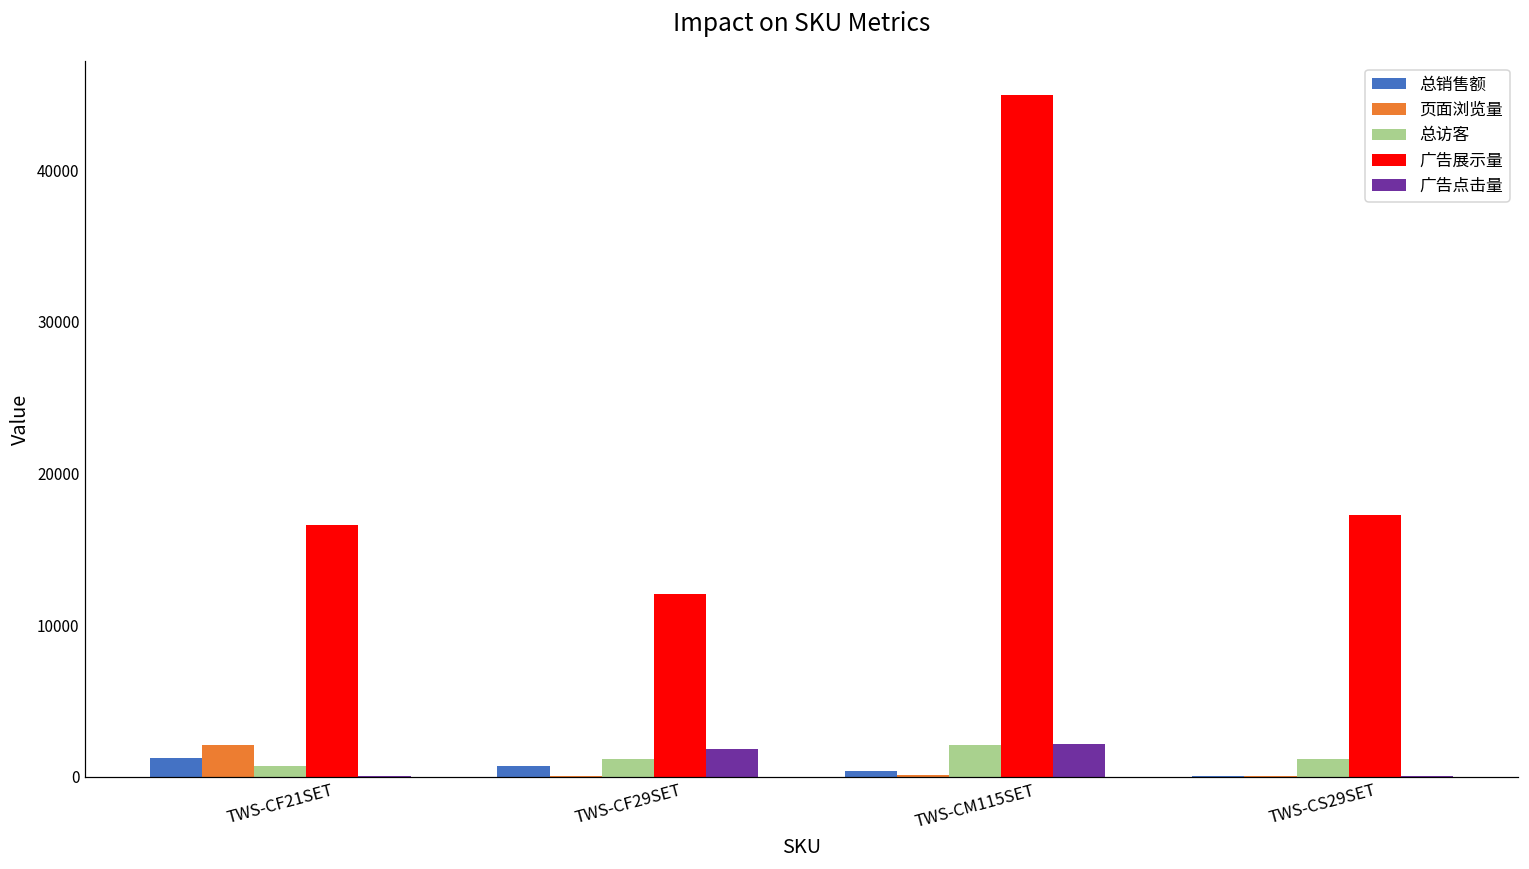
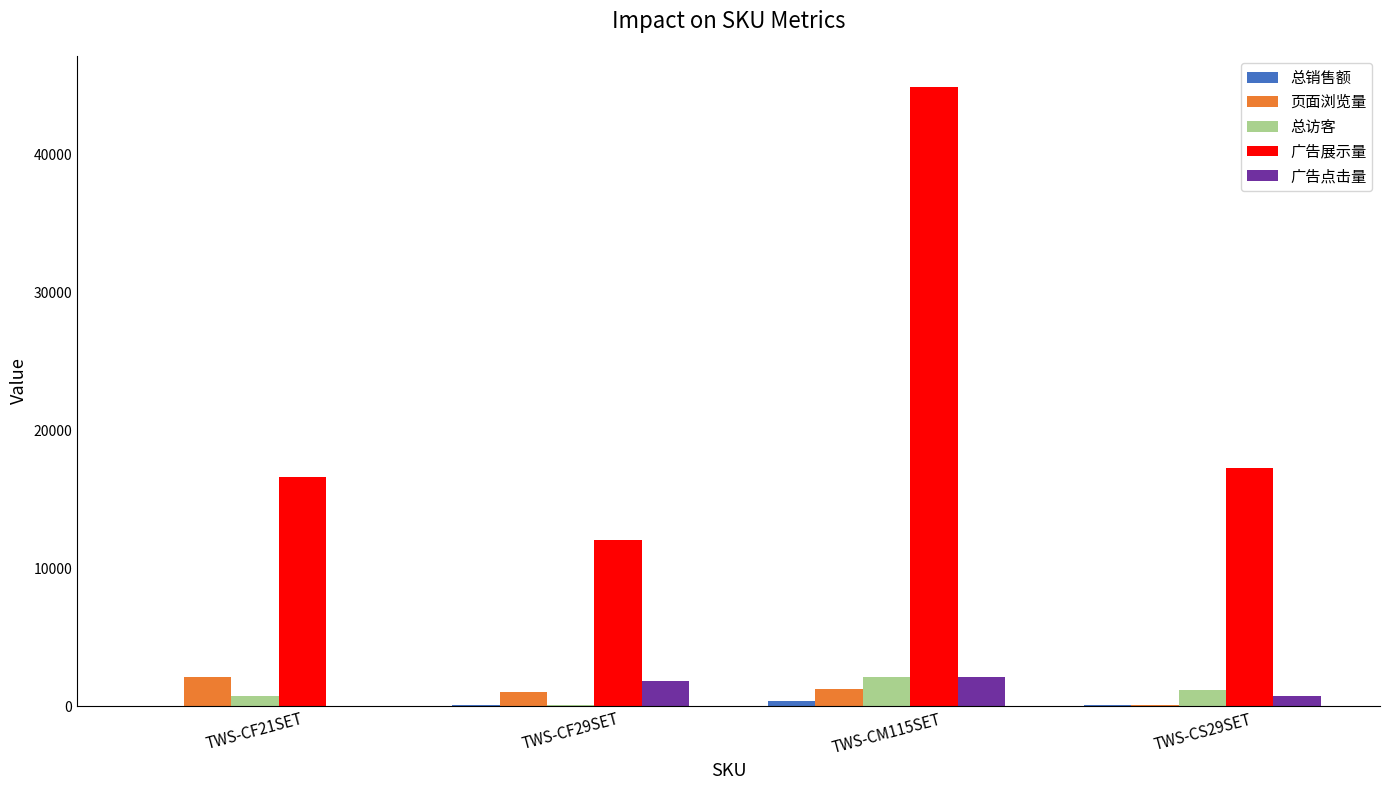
总销售额, TWS-CF21SET: 1200 -> 0
总销售额, TWS-CF29SET: 700 -> 100
页面浏览量, TWS-CF29SET: 100 -> 1000
总访客, TWS-CF29SET: 1200 -> 100
页面浏览量, TWS-CM115SET: 100 -> 1200
广告点击量, TWS-CS29SET: 0 -> 700
